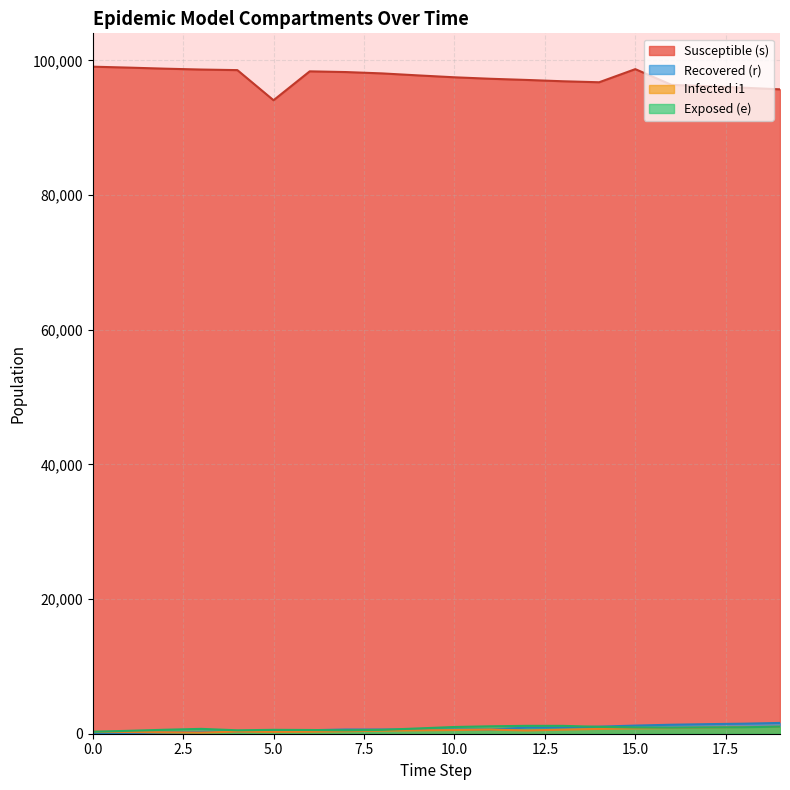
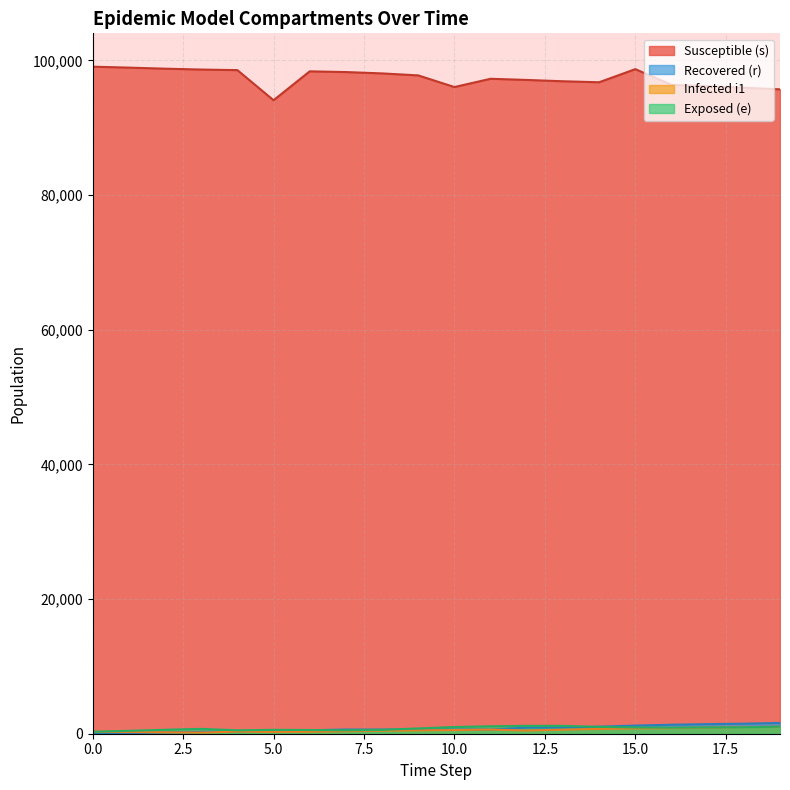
Susceptible (s), 10.0: 97,000 -> 96,000
